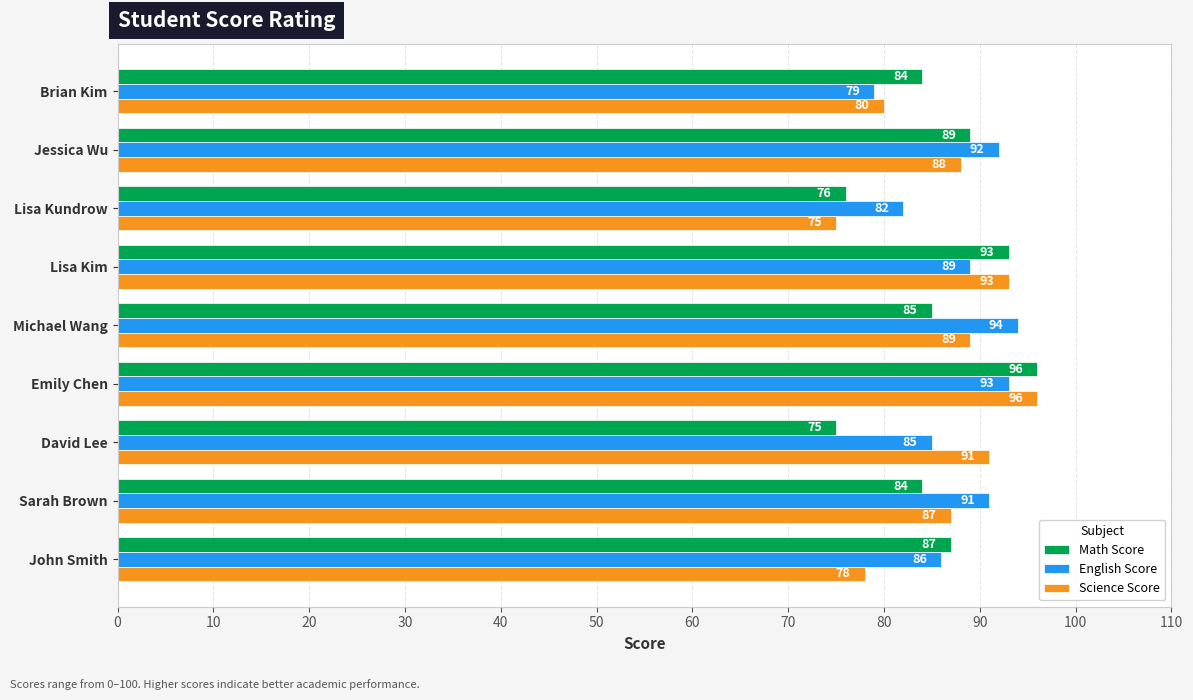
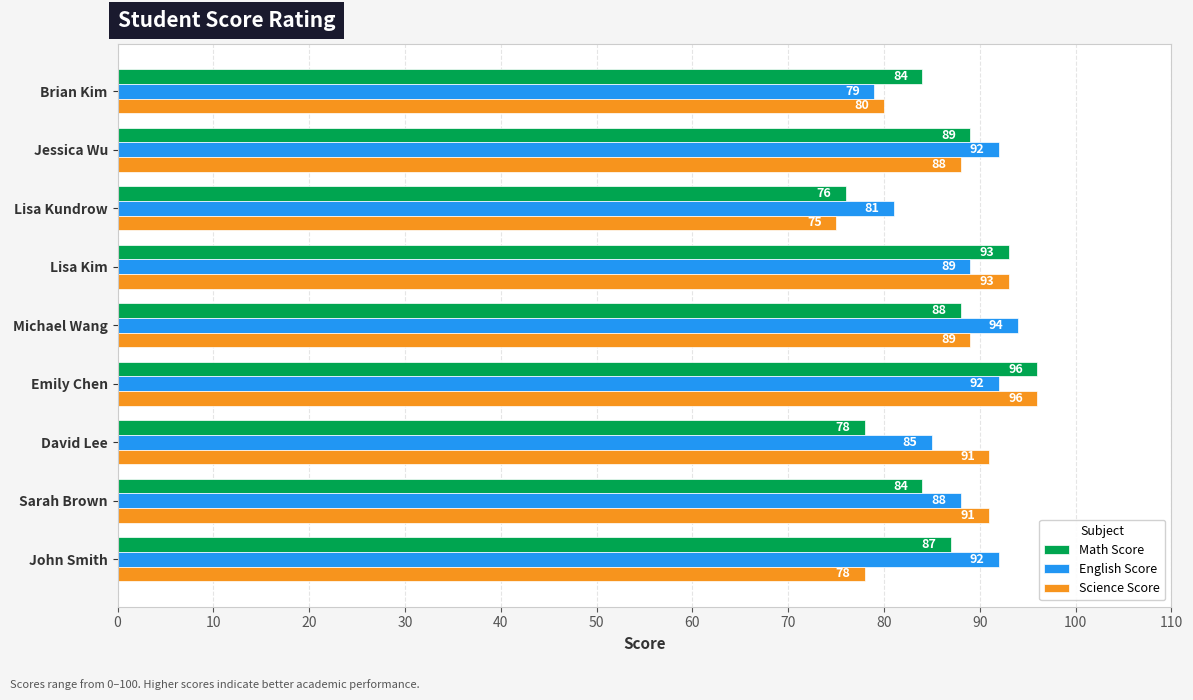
English Score, Lisa Kundrow: 82 -> 81
Math Score, Michael Wang: 85 -> 88
English Score, Emily Chen: 93 -> 92
Math Score, David Lee: 75 -> 78
English Score, Sarah Brown: 91 -> 88
Science Score, Sarah Brown: 87 -> 91
English Score, John Smith: 86 -> 92
